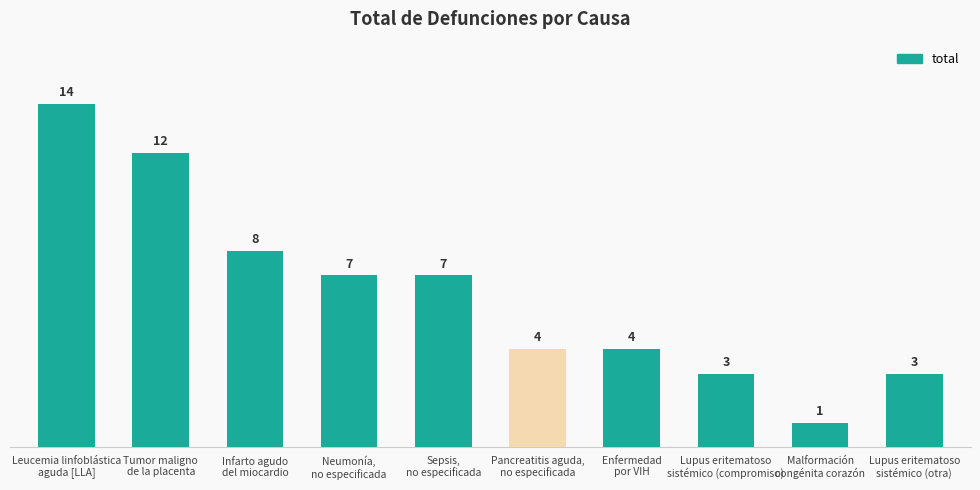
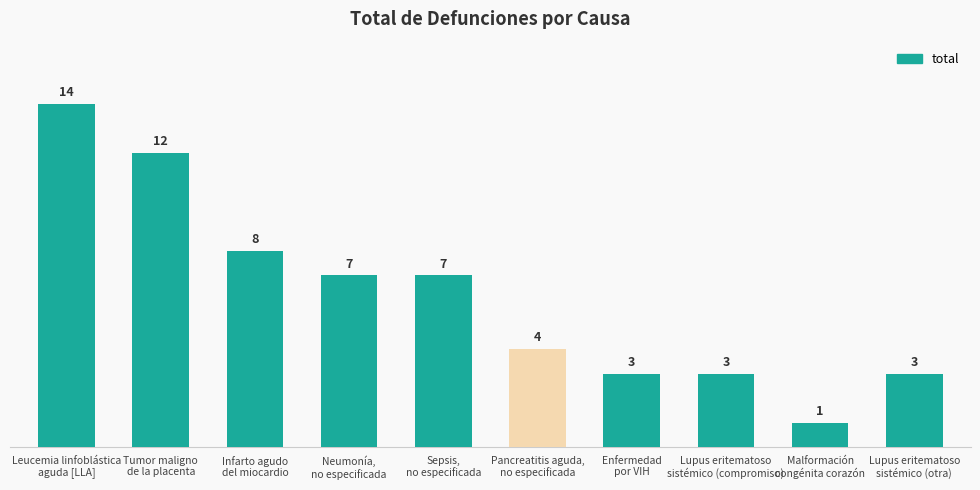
Enfermedad por VIH: 4 -> 3
